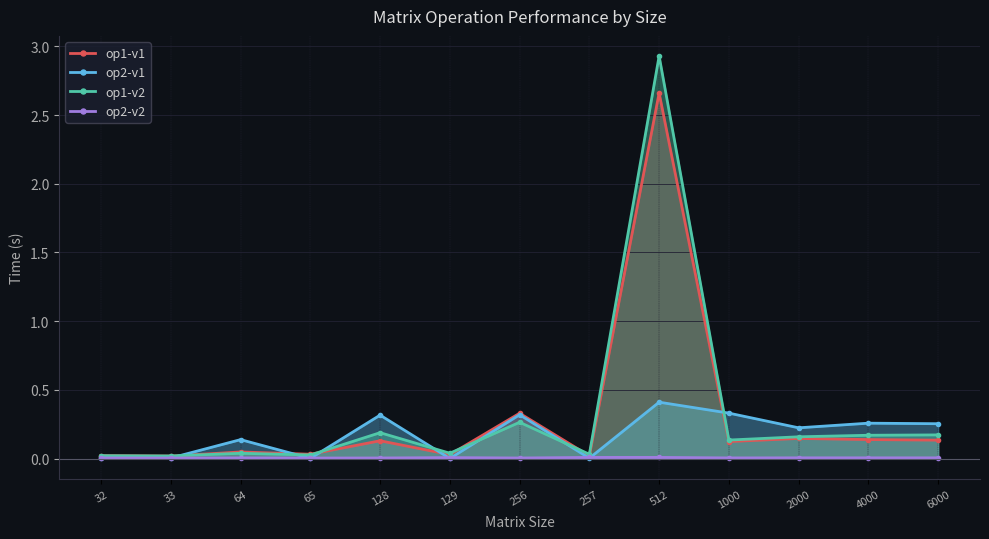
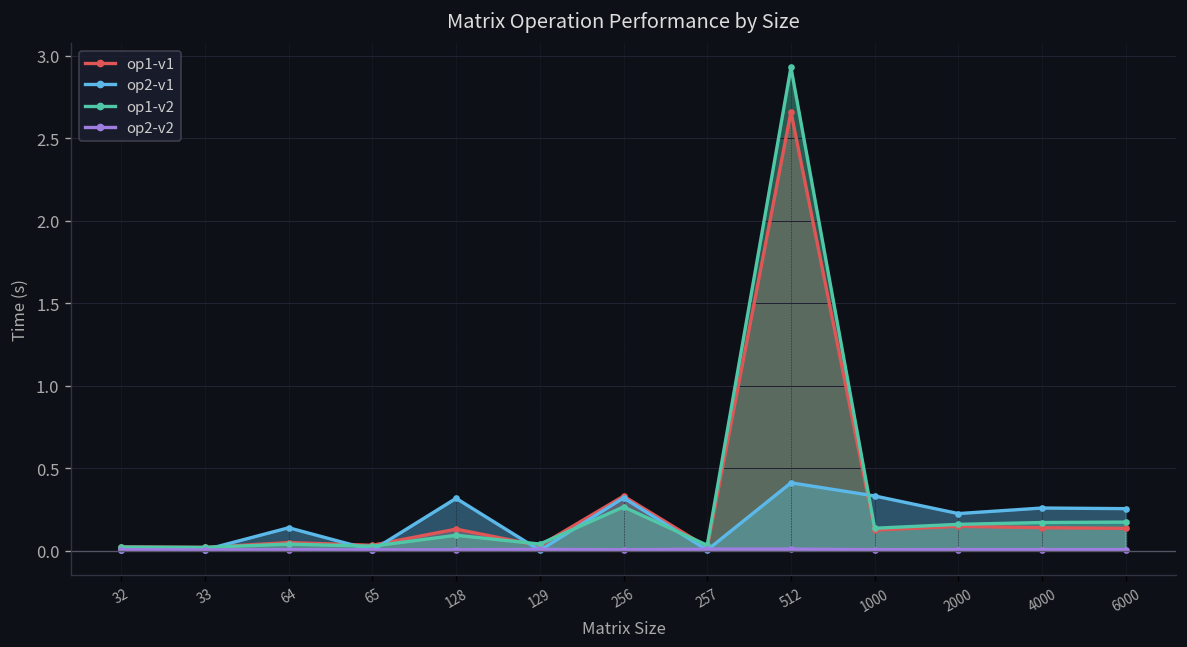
op1-v2, 128: 0.19 -> 0.09
